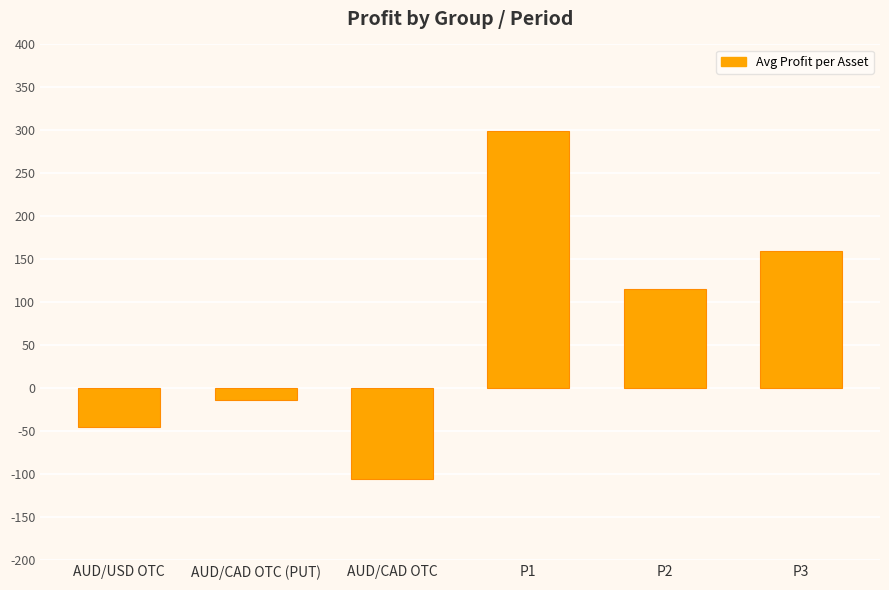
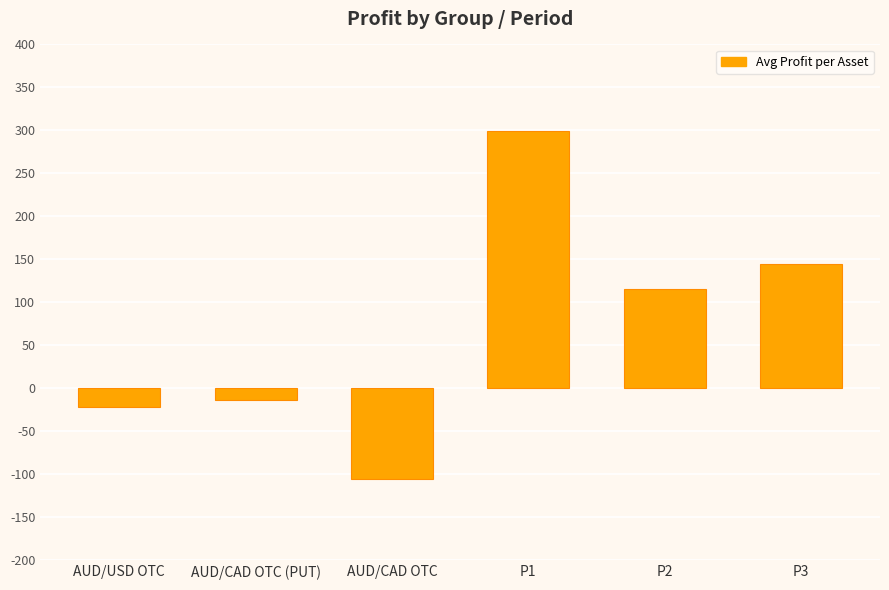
AUD/USD OTC: -40 -> -20
P3: 160 -> 140
